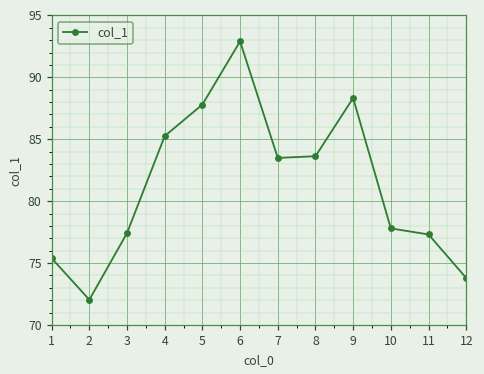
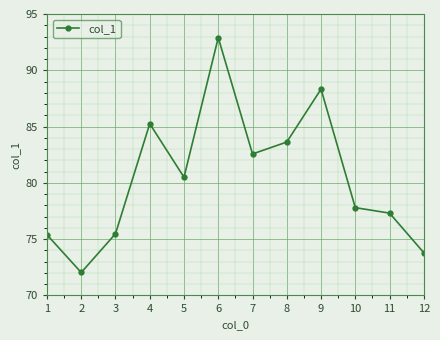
3: 77.4 -> 75.5
5: 87.8 -> 80.5
7: 83.5 -> 82.6
